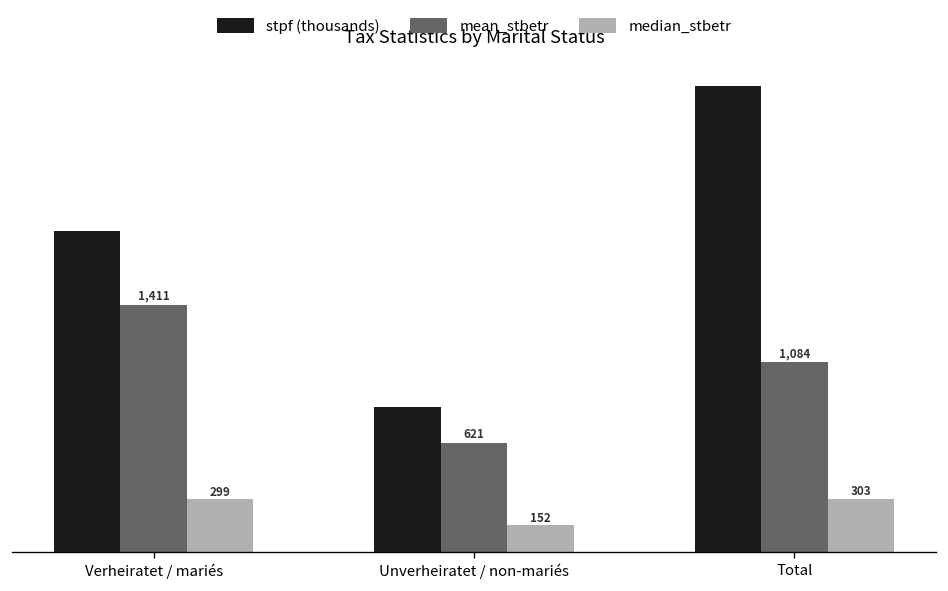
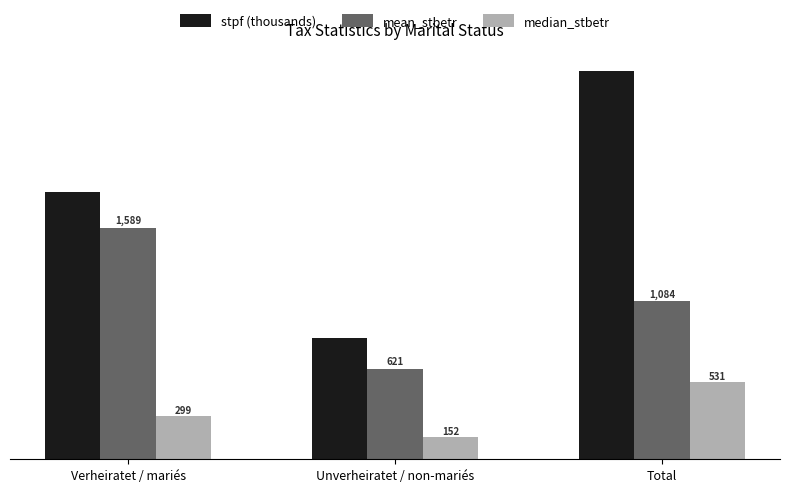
mean_stbetr, Verheiratet / mariés: 1,411 -> 1,589
median_stbetr, Total: 303 -> 531
